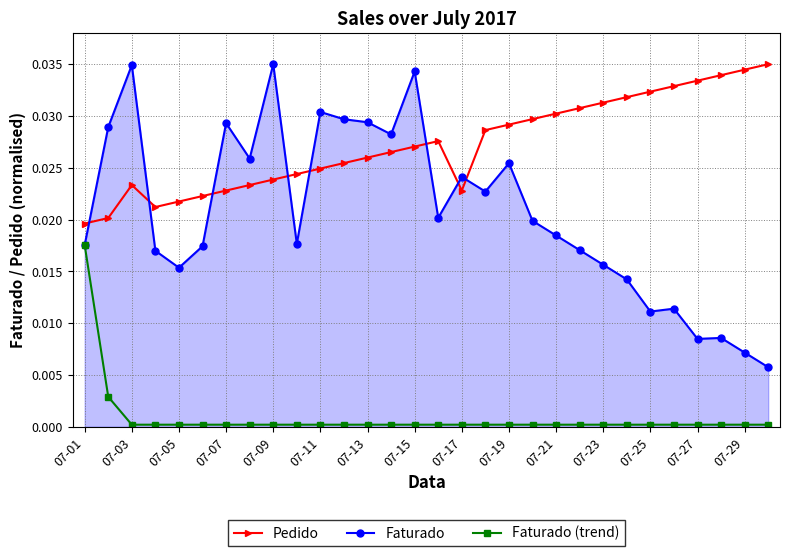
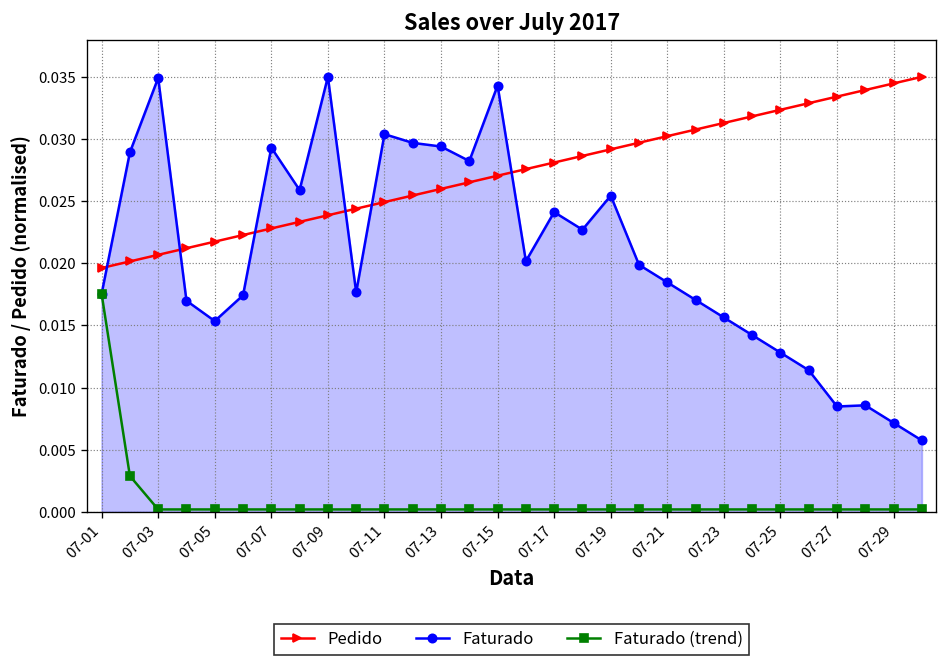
Pedido, 07-03: 0.0233 -> 0.0207
Pedido, 07-17: 0.0228 -> 0.0281
Faturado, 07-25: 0.0111 -> 0.0128
